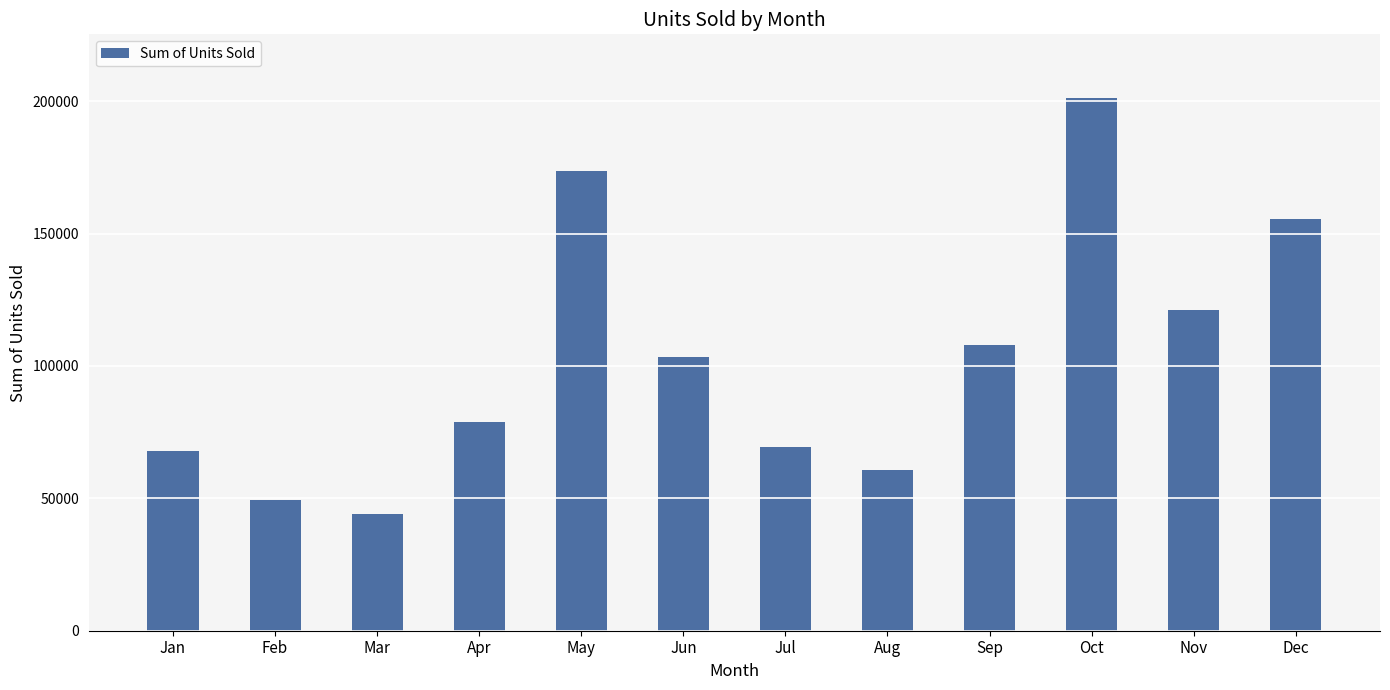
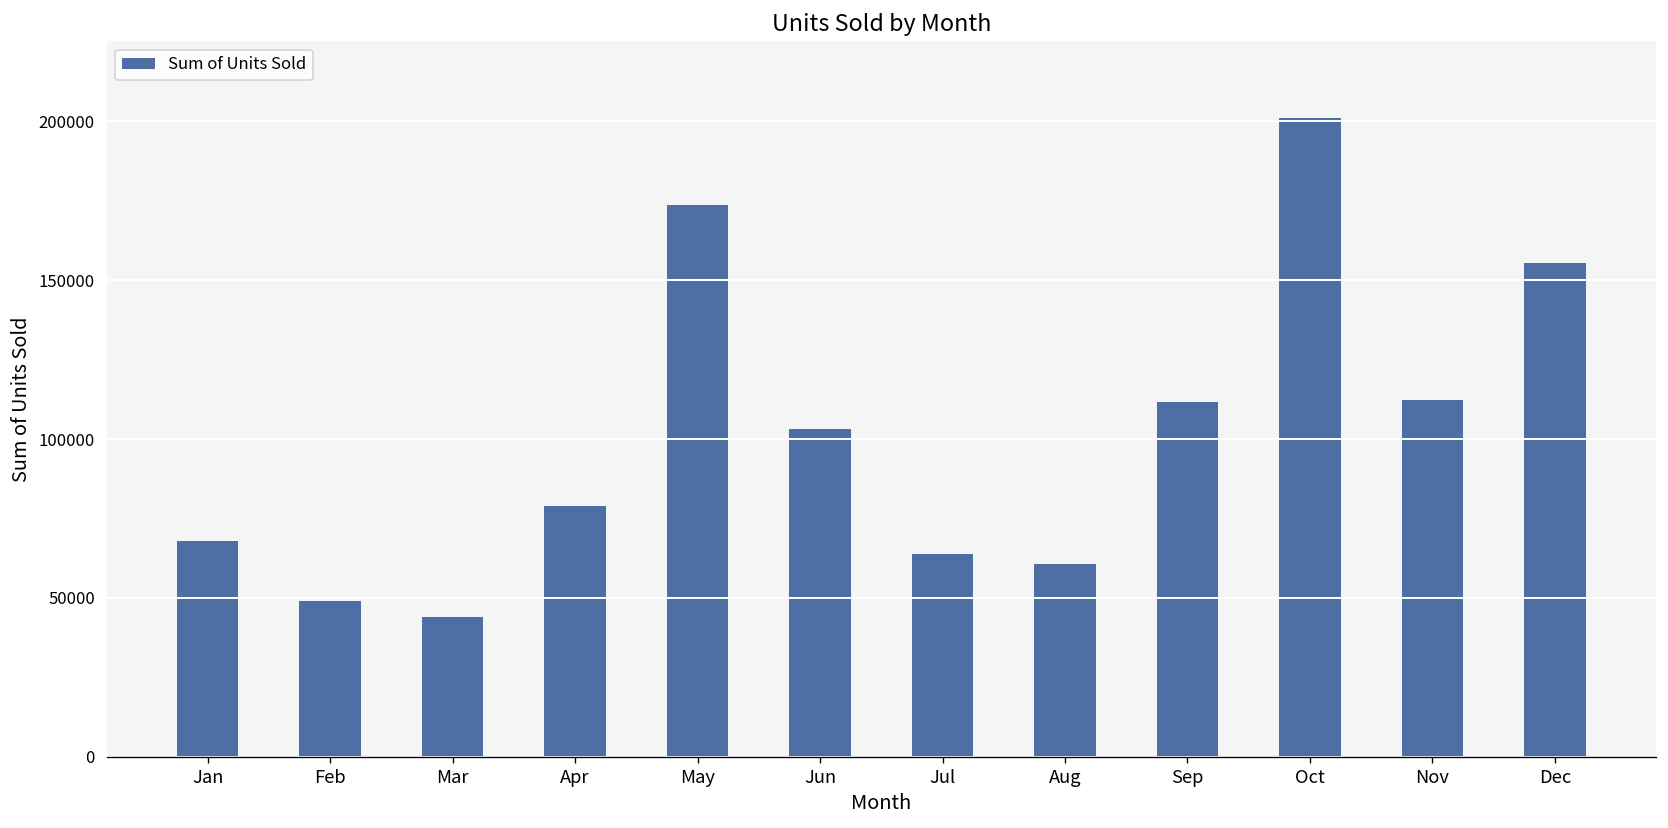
Jul: 69000 -> 64000
Sep: 108000 -> 112000
Nov: 121000 -> 112000
